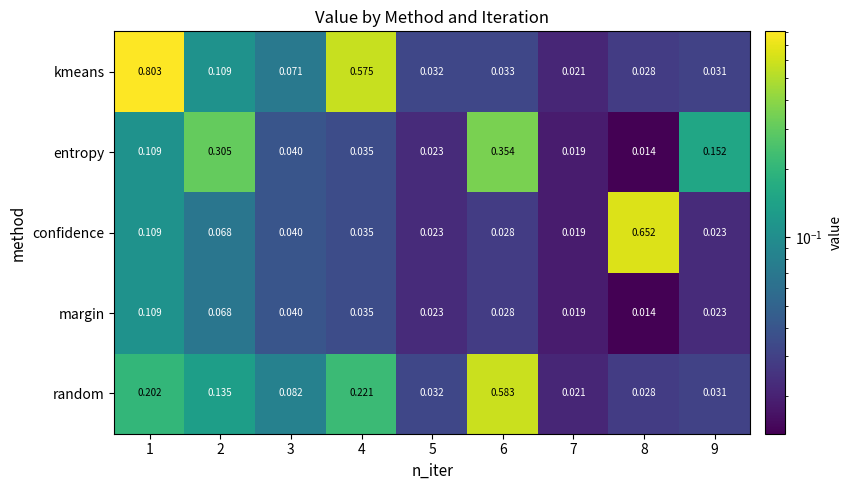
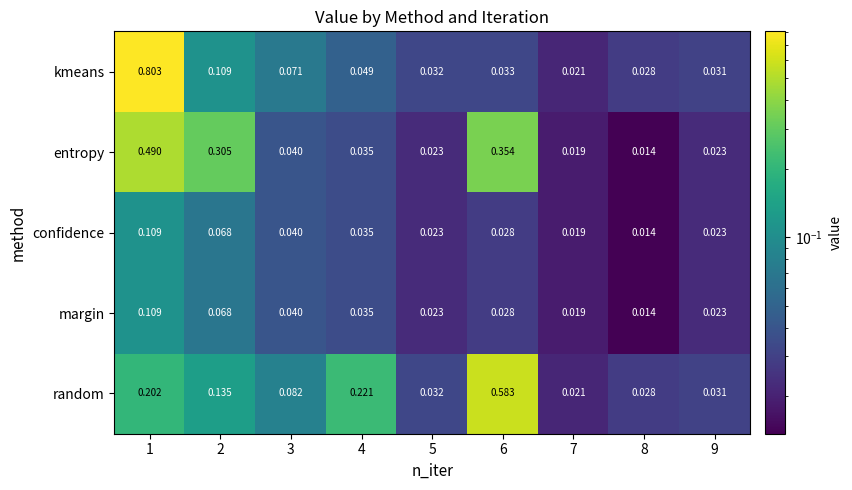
kmeans, 4: 0.575 -> 0.049
entropy, 1: 0.109 -> 0.490
entropy, 9: 0.152 -> 0.023
confidence, 8: 0.652 -> 0.014
